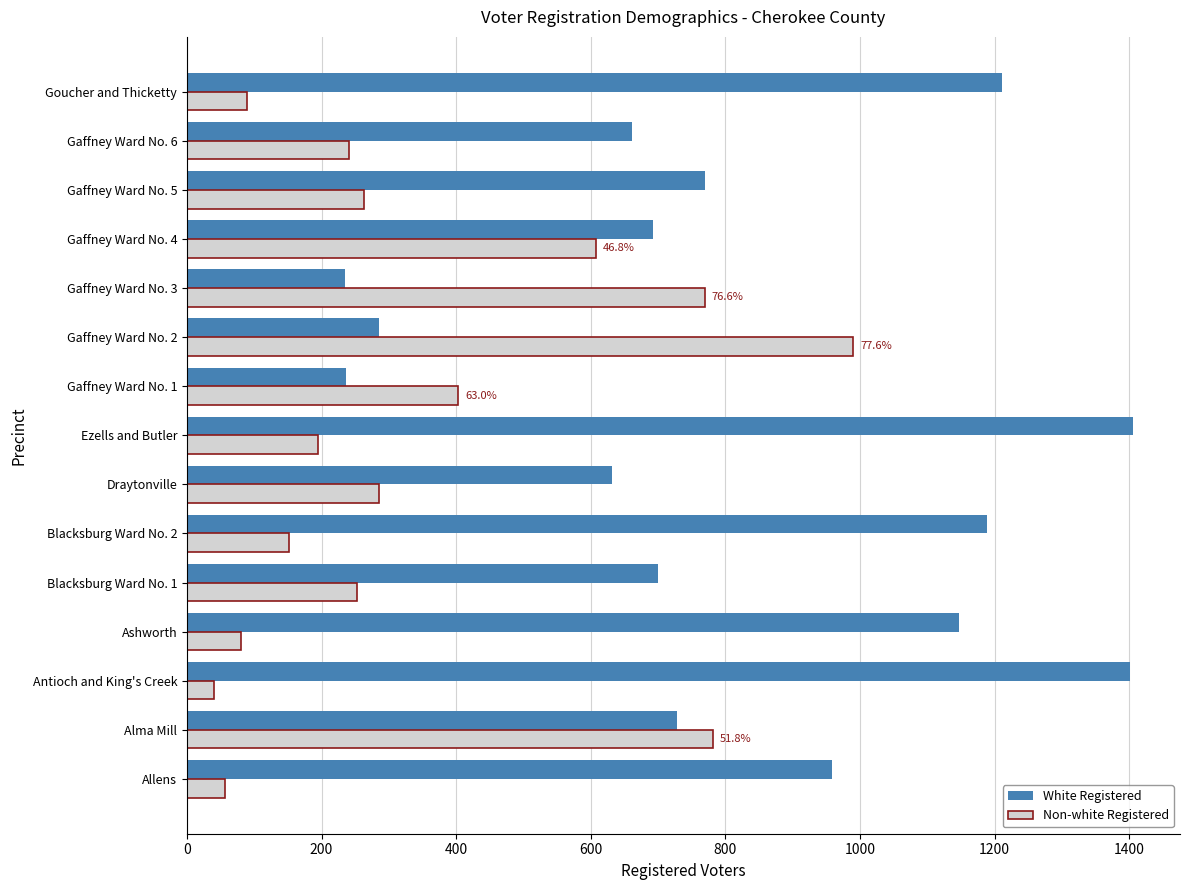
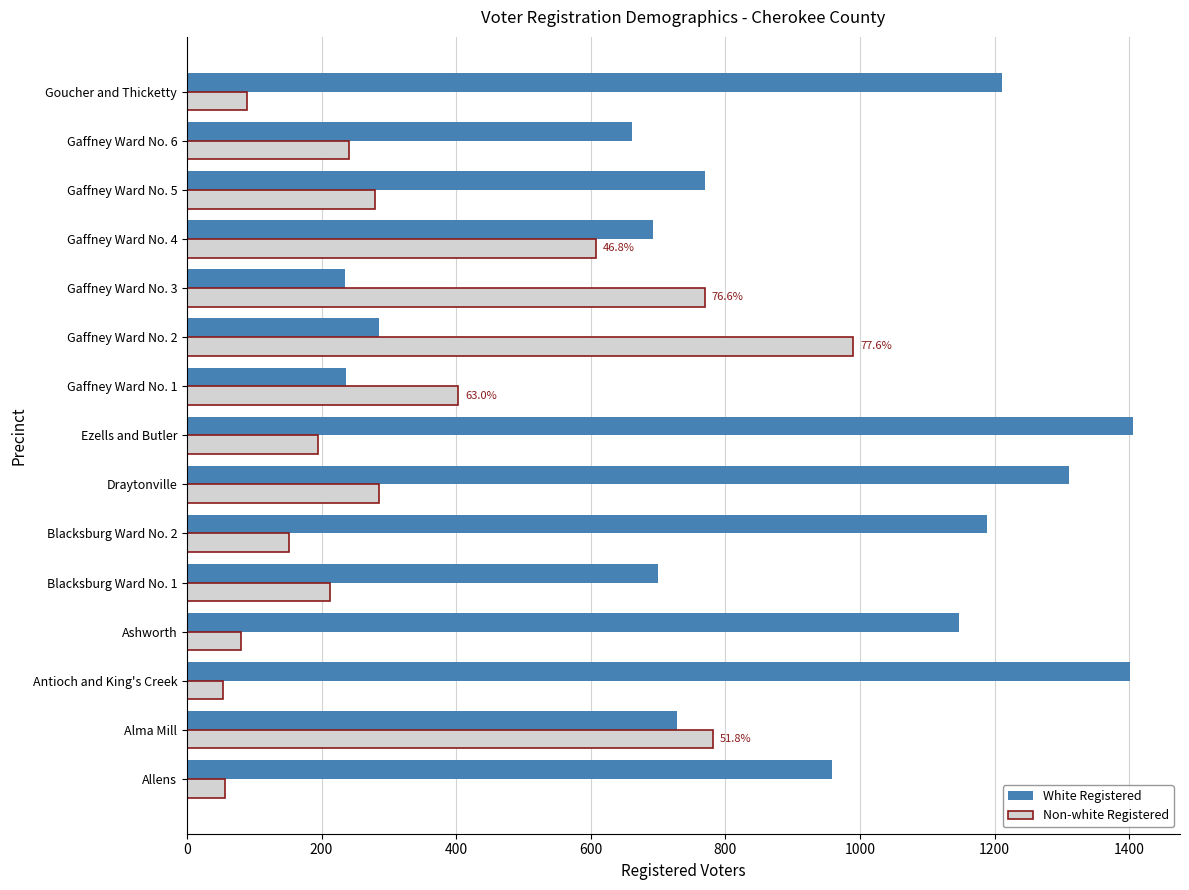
Non-white Registered, Gaffney Ward No. 5: 260 -> 280
White Registered, Draytonville: 630 -> 1310
Non-white Registered, Blacksburg Ward No. 1: 250 -> 210
Non-white Registered, Antioch and King's Creek: 40 -> 50
